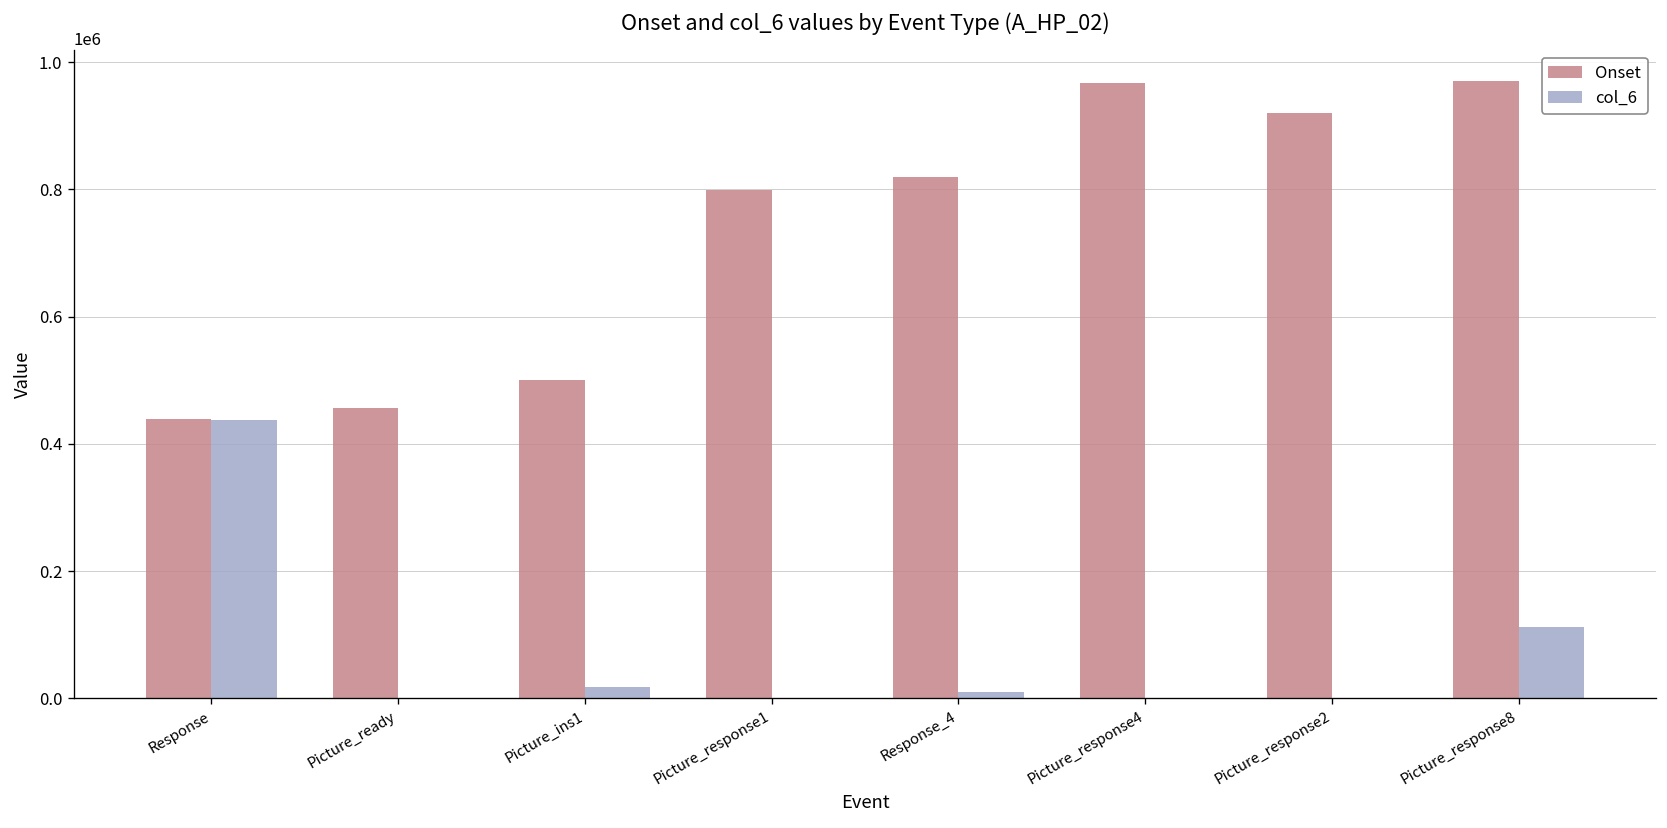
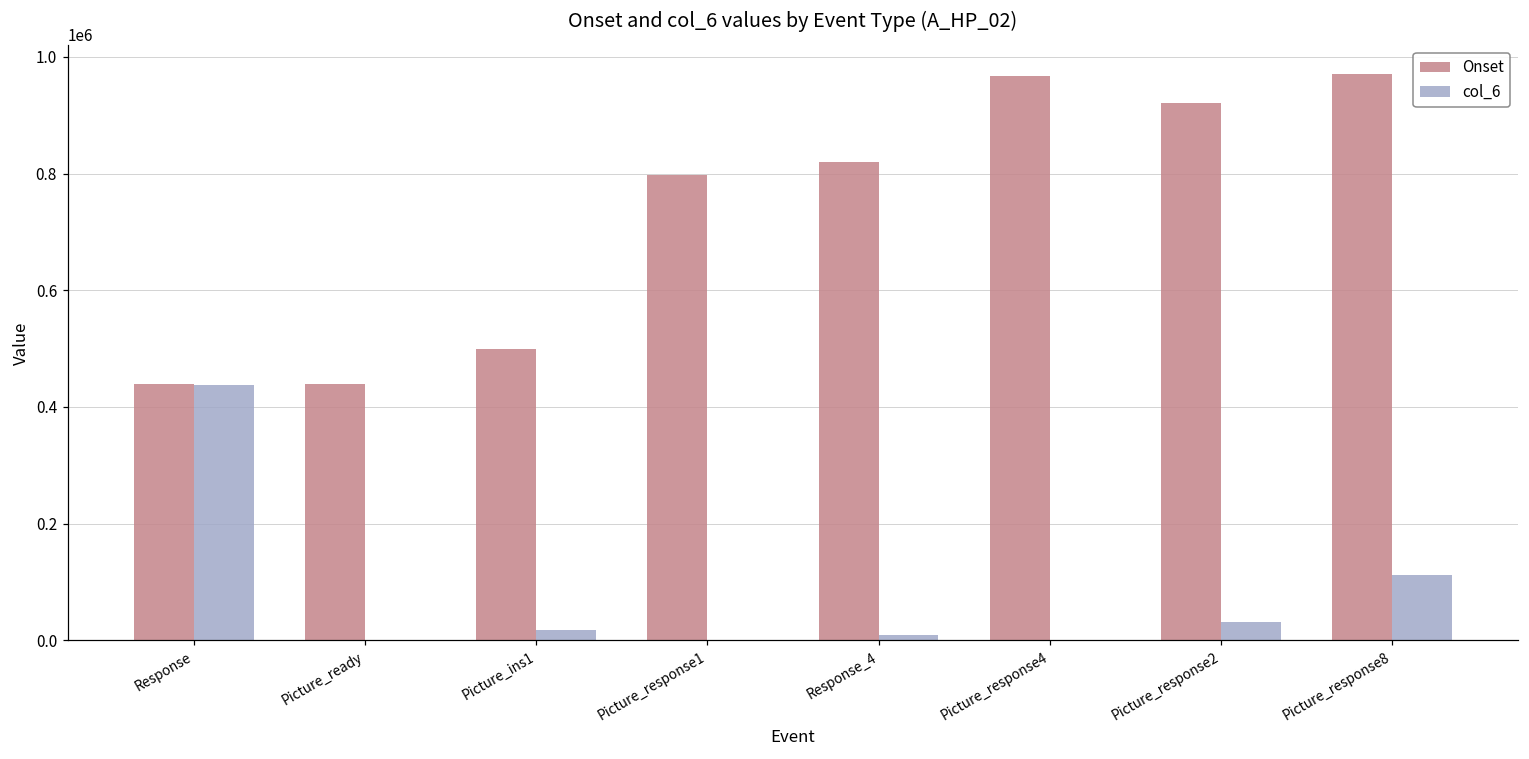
Onset, Picture_ready: 460000 -> 440000
col_6, Picture_response2: 0 -> 30000
